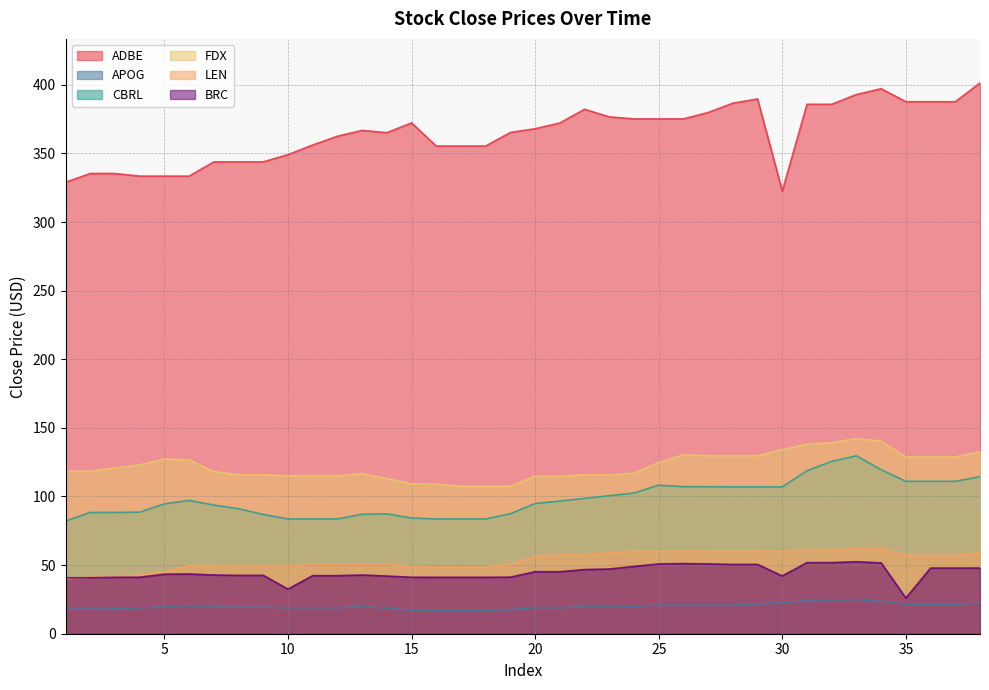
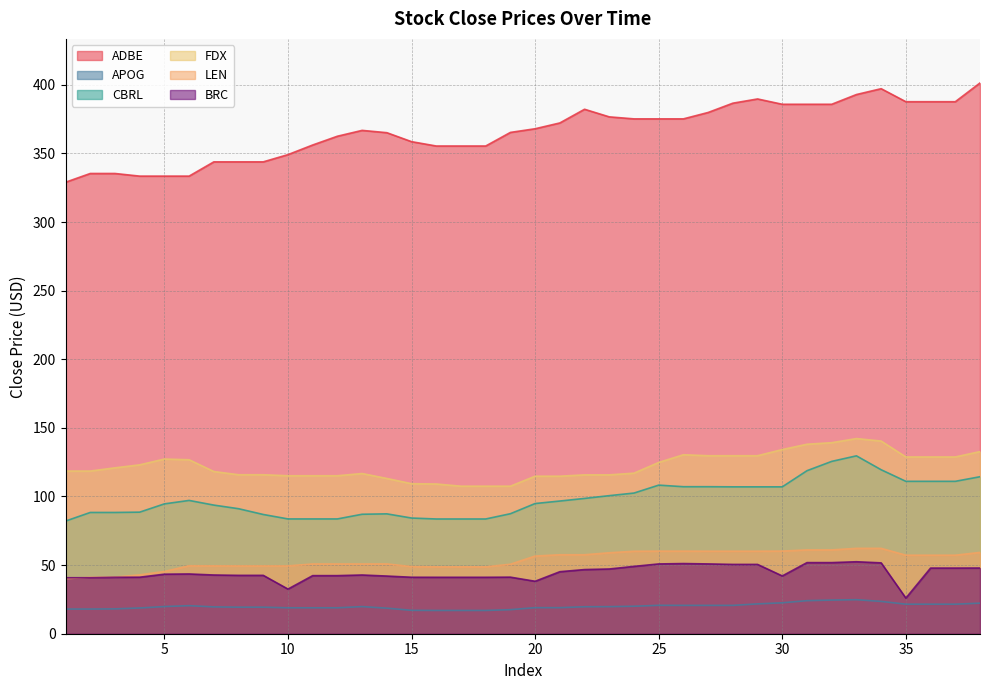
ADBE, 15: 372 -> 359
BRC, 20: 45 -> 38
ADBE, 30: 323 -> 386
